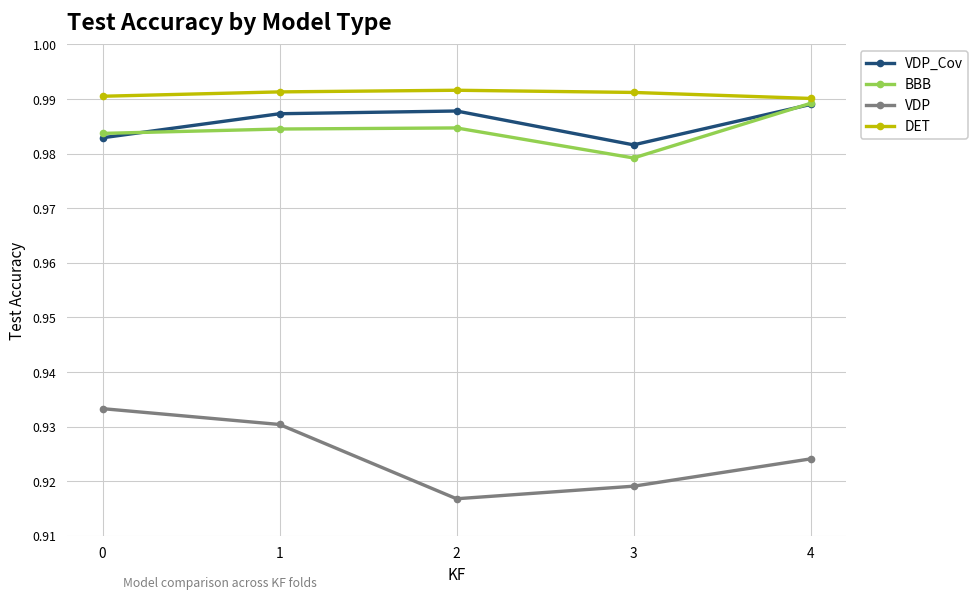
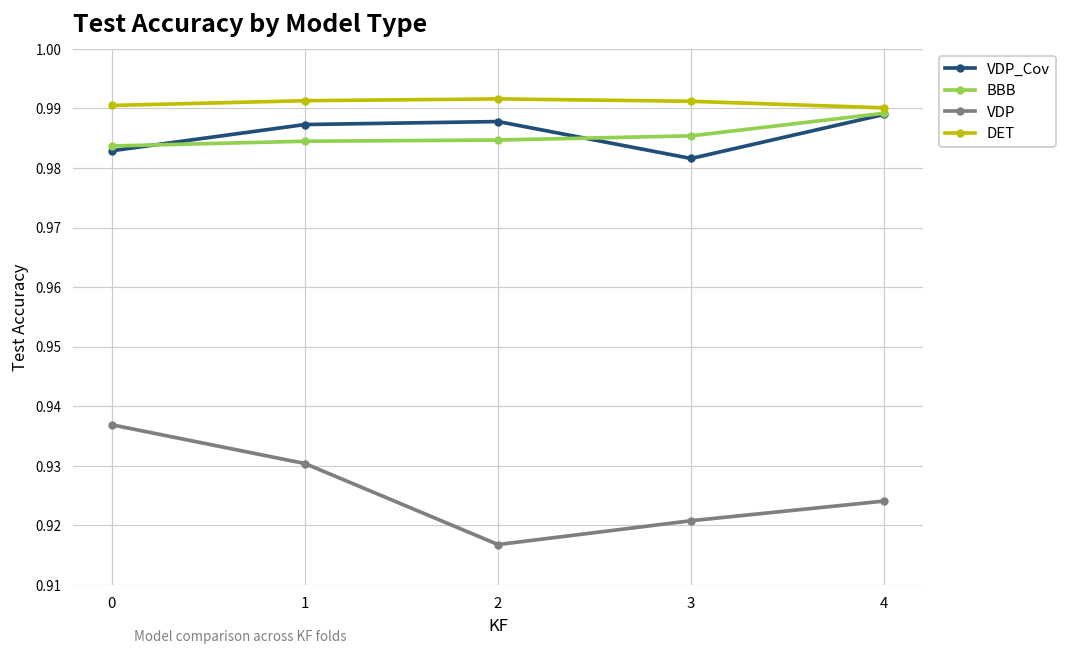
VDP, 0: 0.933 -> 0.937
BBB, 3: 0.979 -> 0.985
VDP, 3: 0.919 -> 0.921
